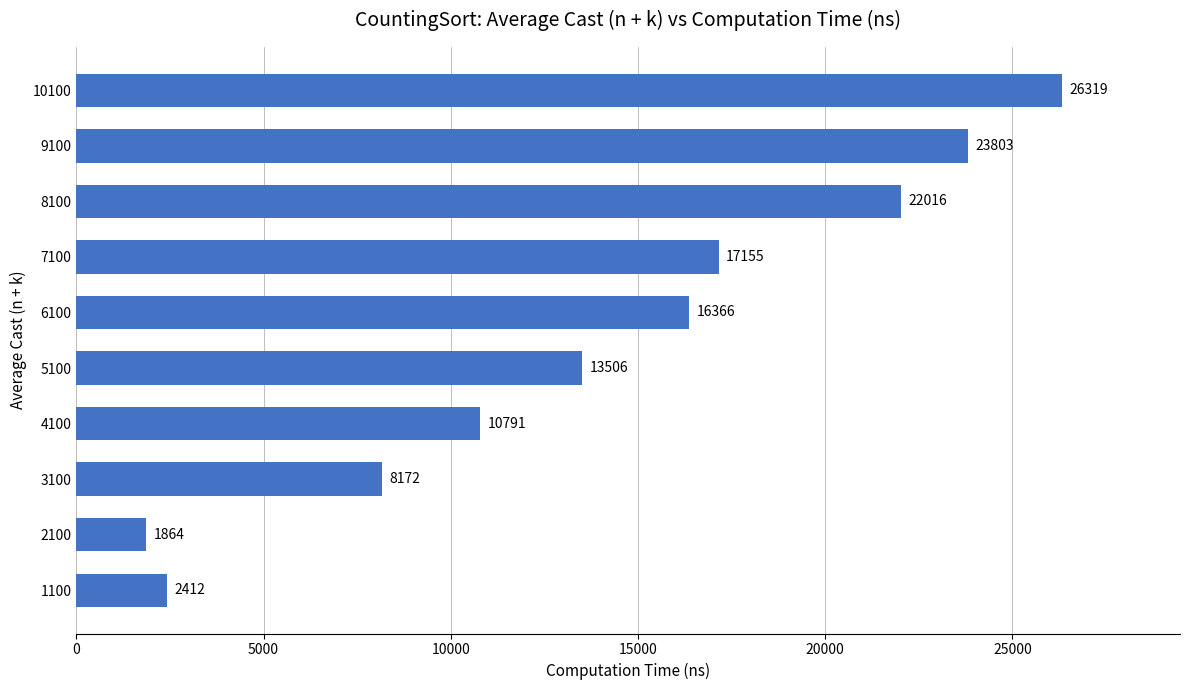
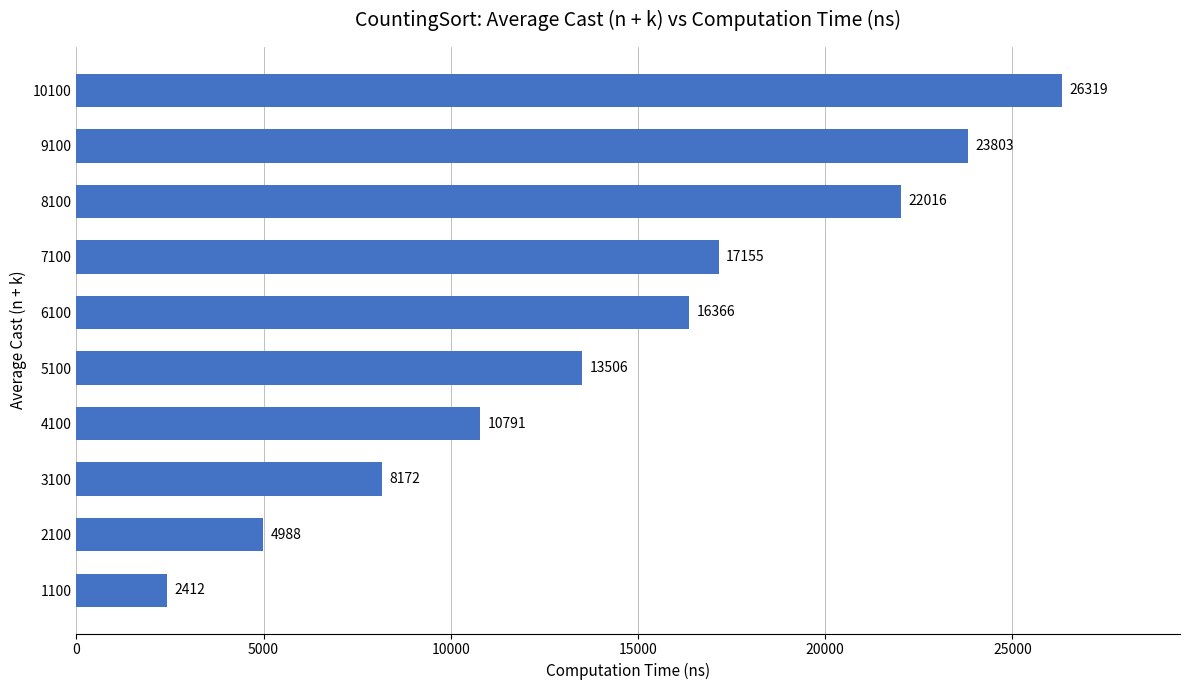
2100: 1864 -> 4988
